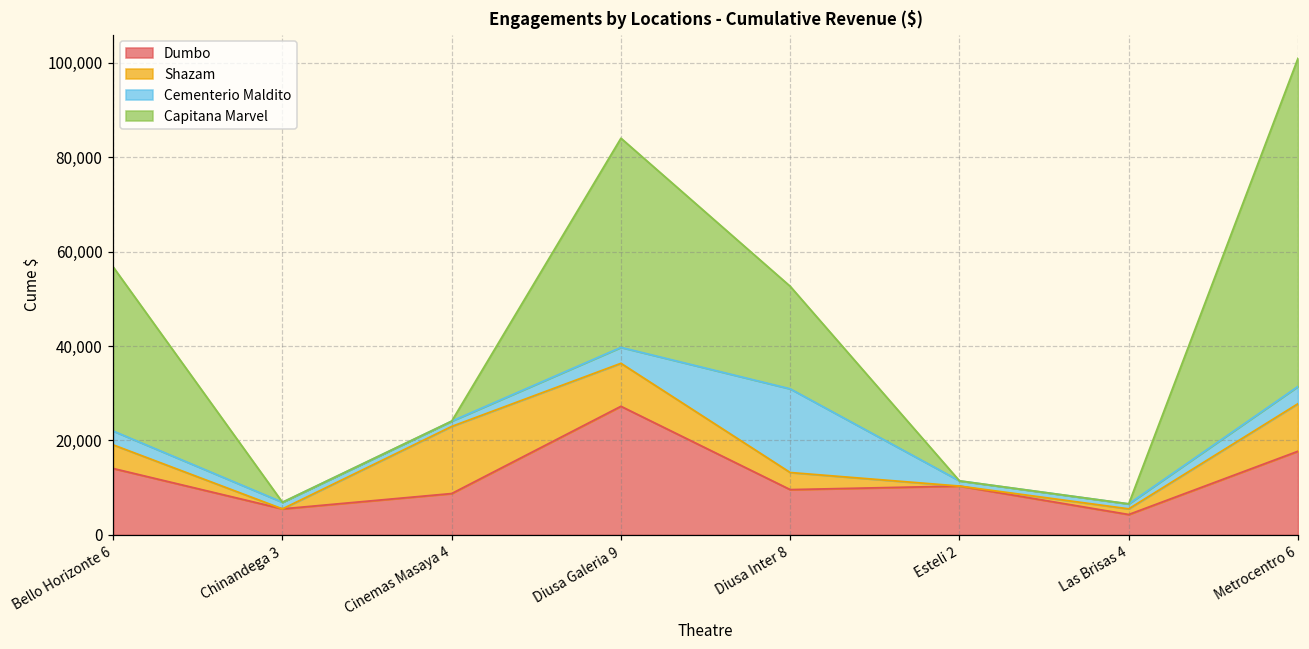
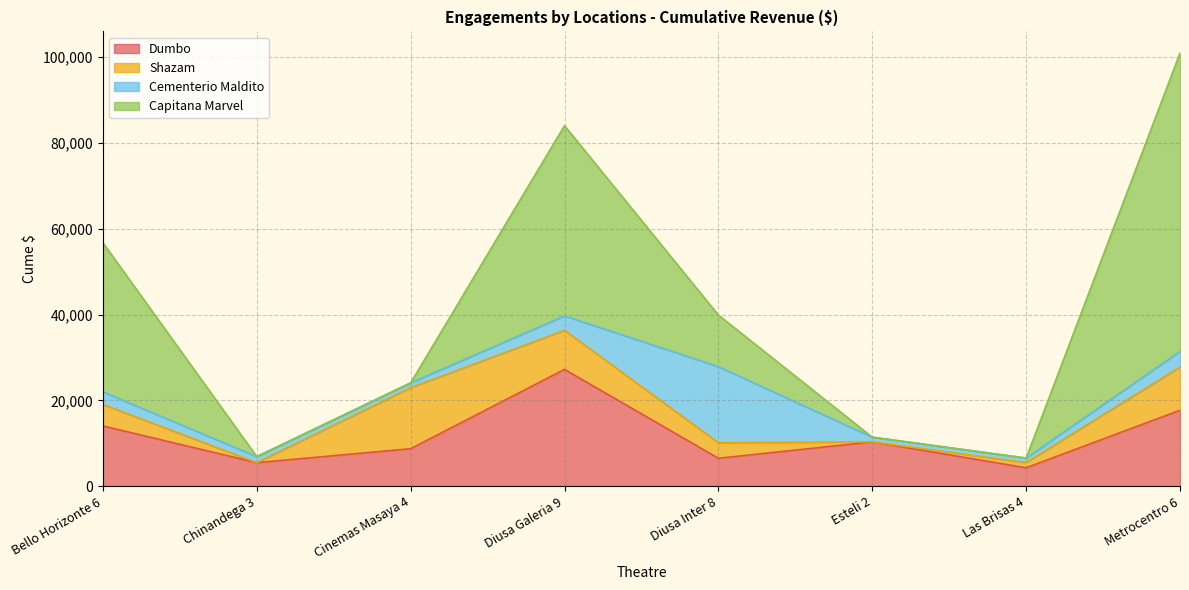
Dumbo, Diusa Inter 8: 10,000 -> 7,000
Capitana Marvel, Diusa Inter 8: 22,000 -> 12,000
